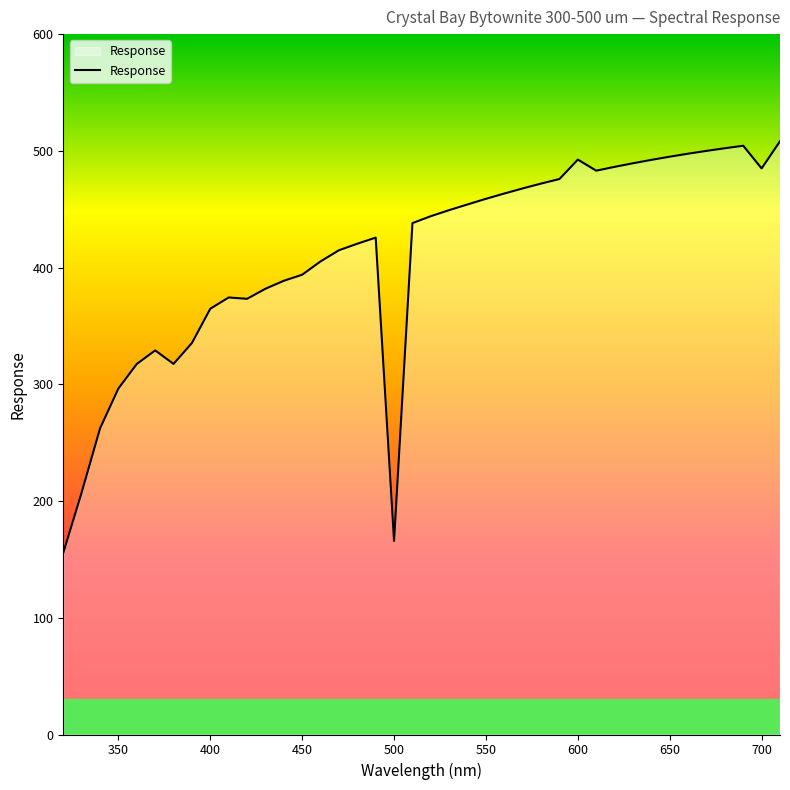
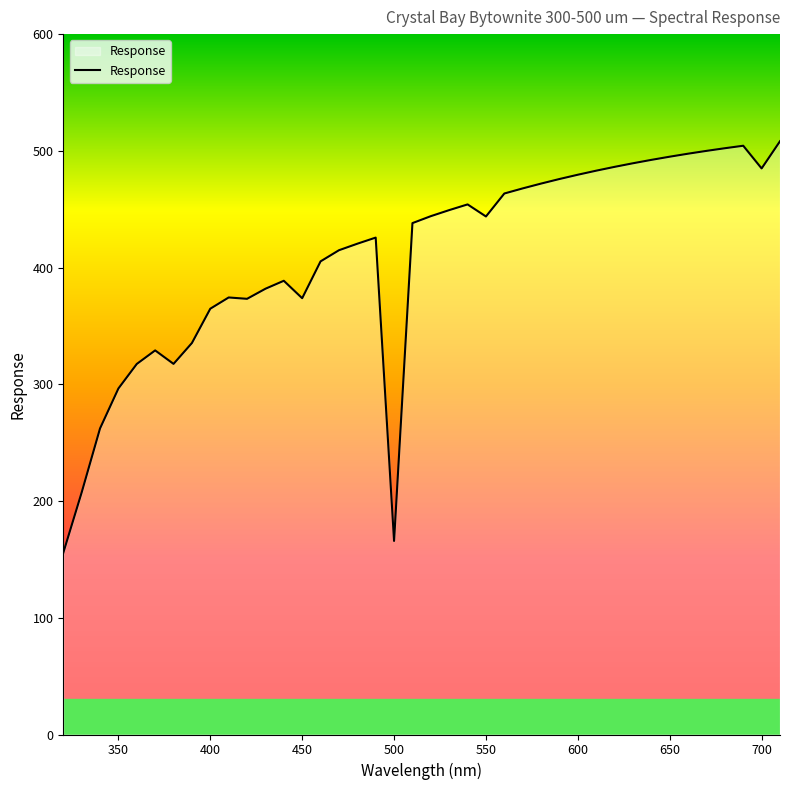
450: 394 -> 374
550: 459 -> 444
600: 493 -> 480
